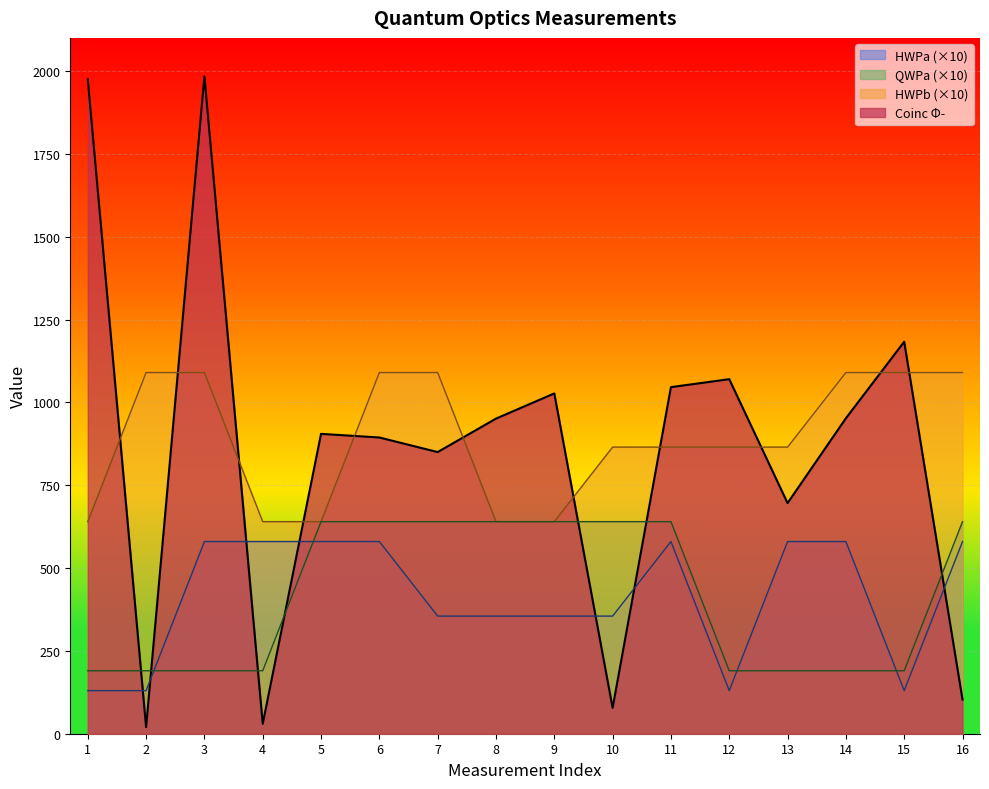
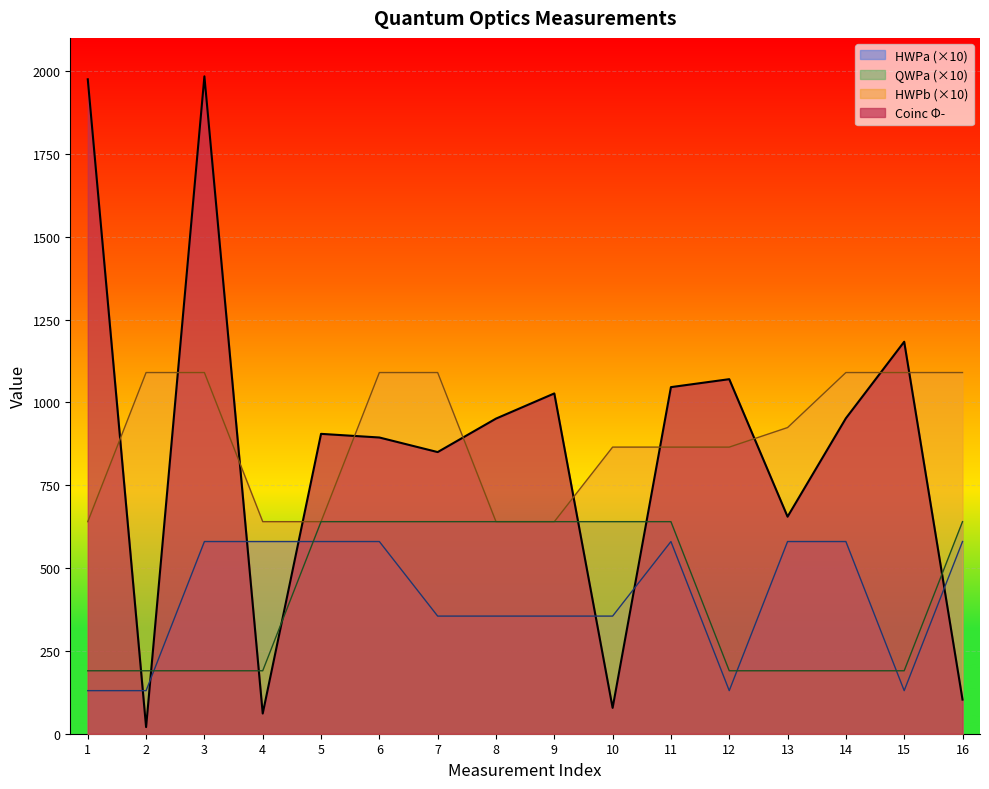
Coinc Φ-, 4: 30 -> 60
HWPb (×10), 13: 870 -> 920
Coinc Φ-, 13: 700 -> 660
